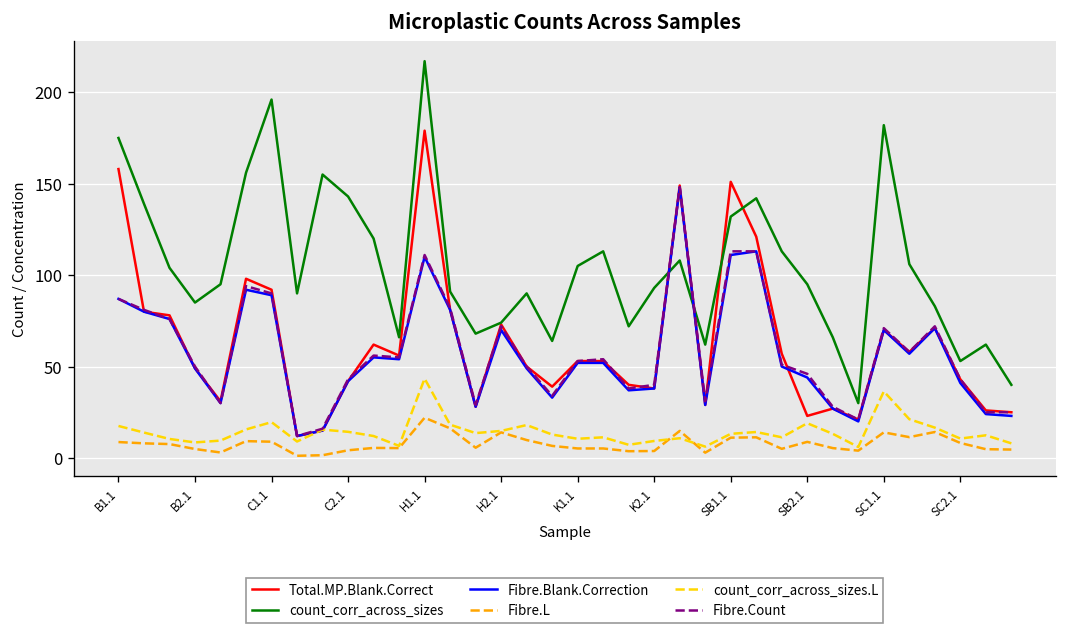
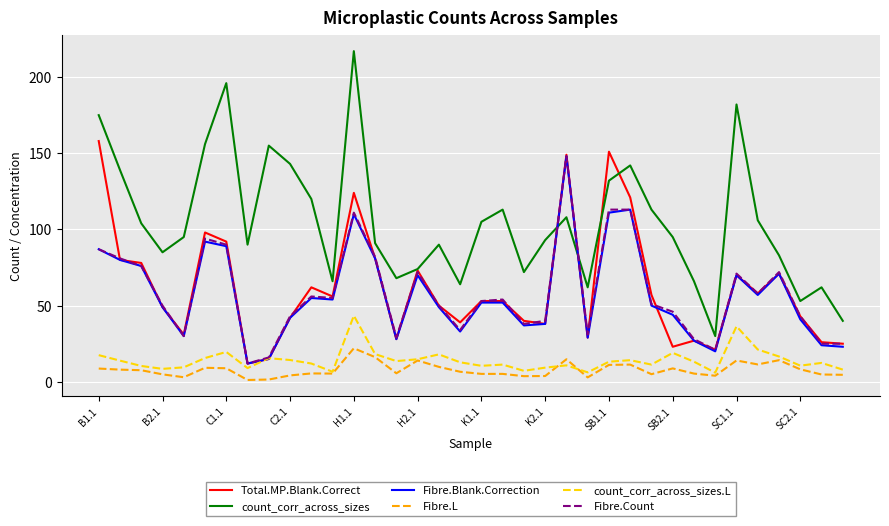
Total.MP.Blank.Correct, H1.1: 179 -> 124
